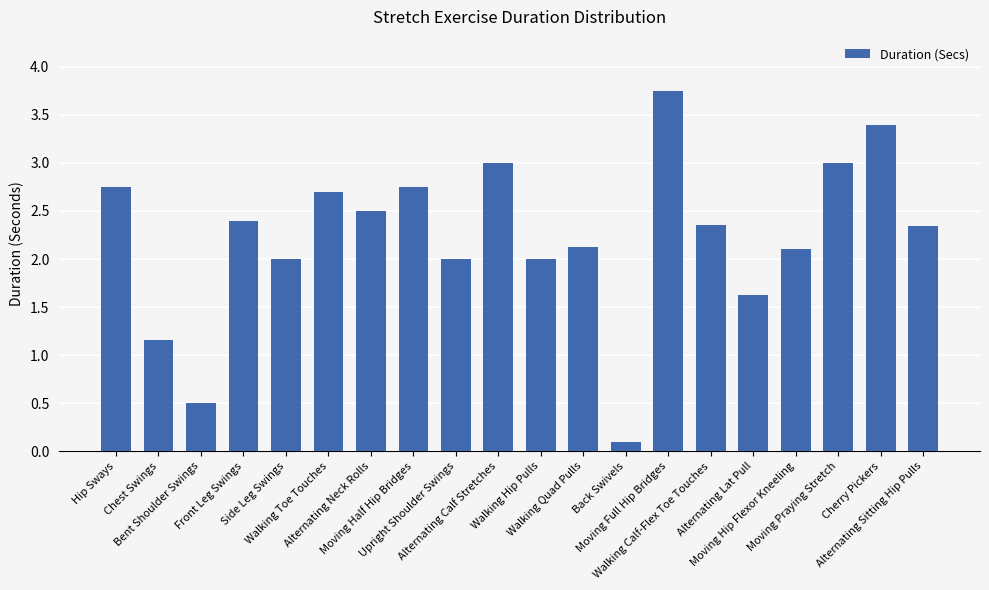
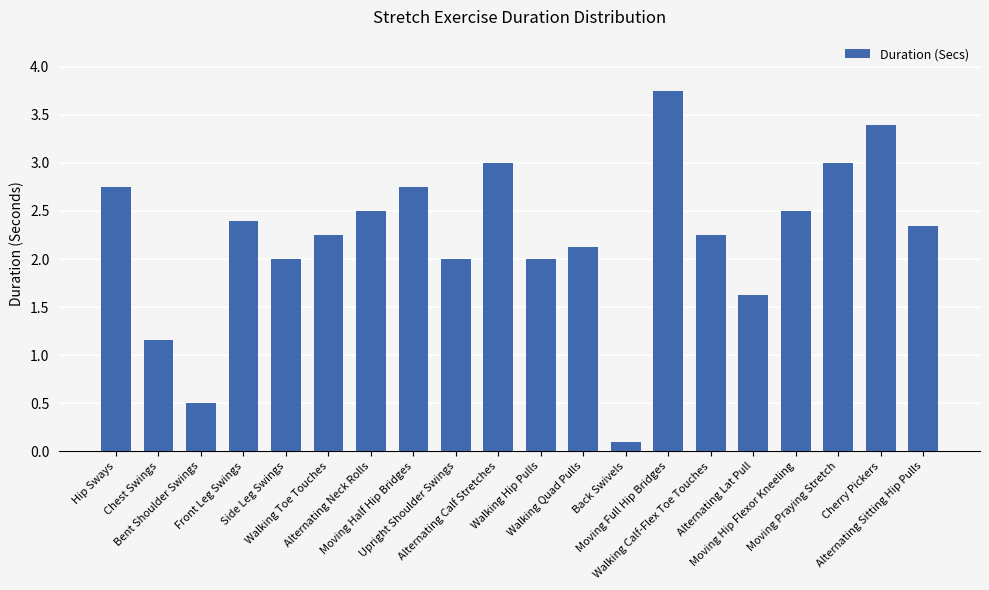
Walking Toe Touches: 2.7 -> 2.3
Walking Calf-Flex Toe Touches: 2.4 -> 2.3
Moving Hip Flexor Kneeling: 2.1 -> 2.5
